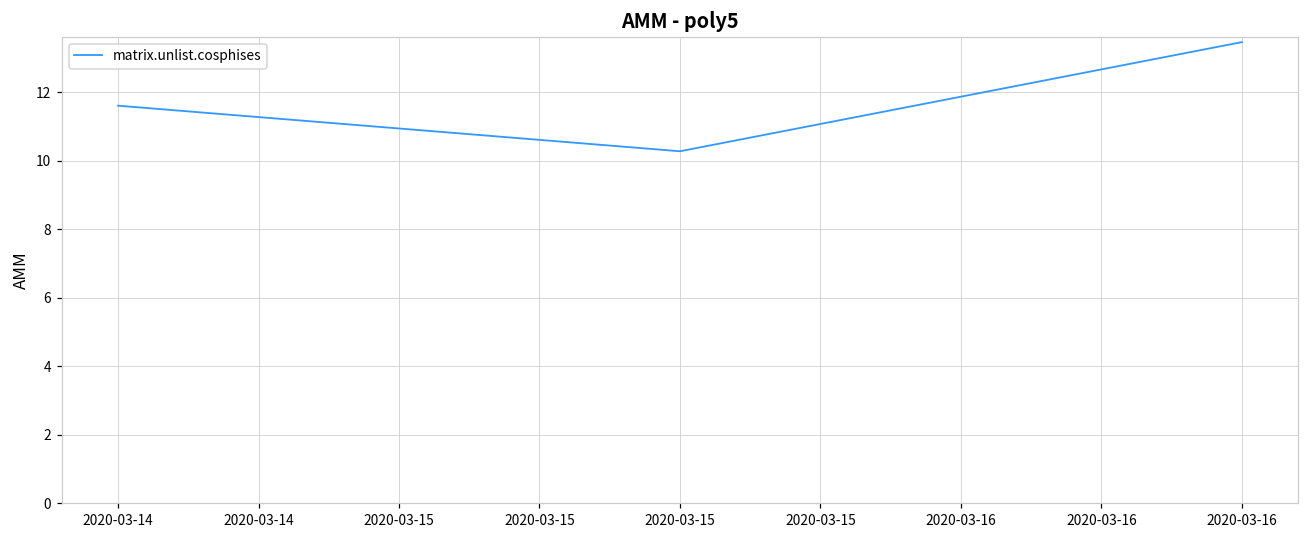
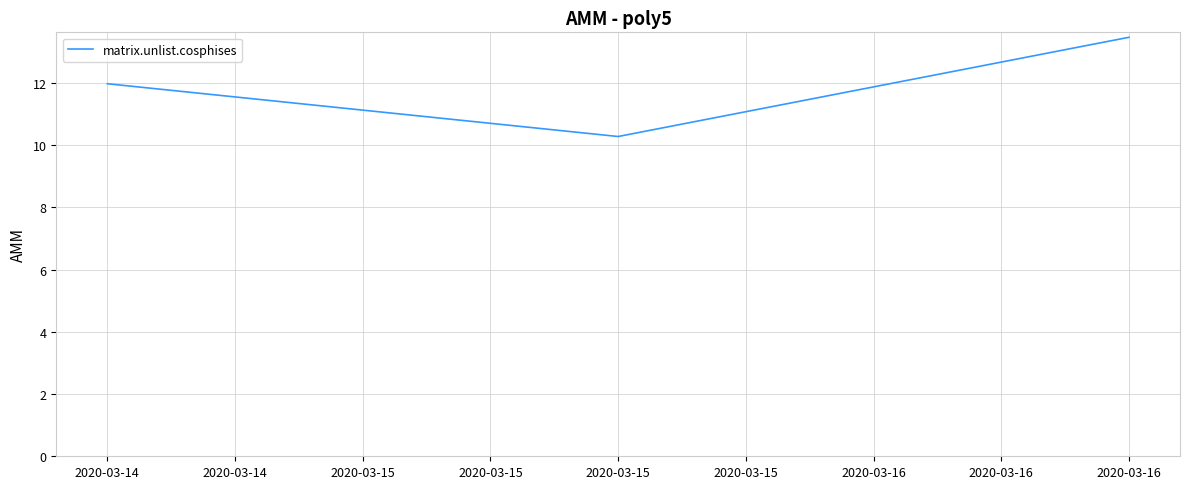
2020-03-14: 11.6 -> 12.0
